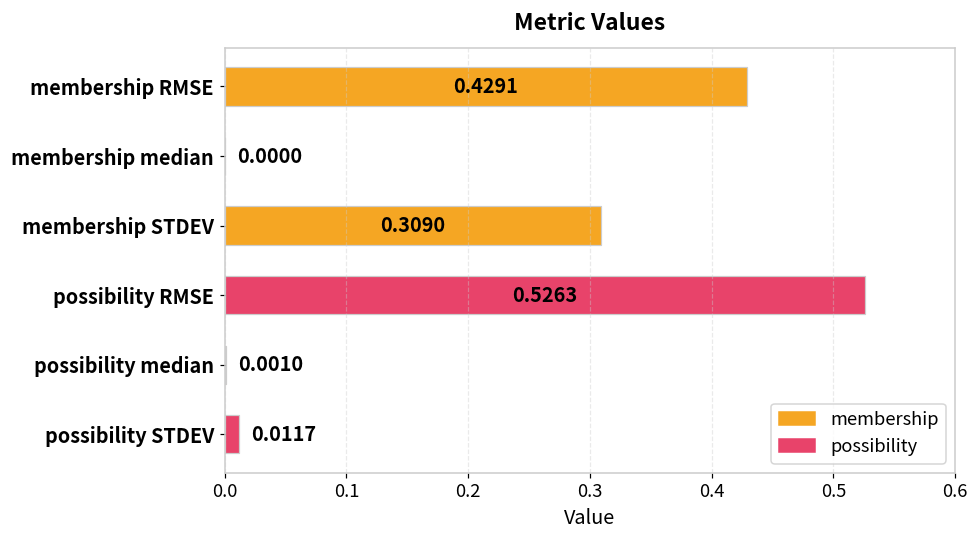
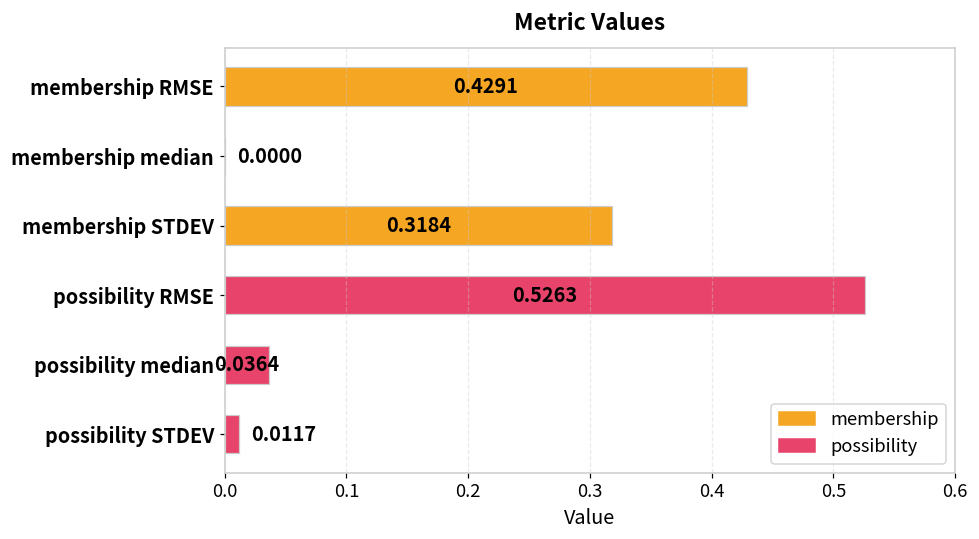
membership STDEV: 0.3090 -> 0.3184
possibility median: 0.0010 -> 0.0364
